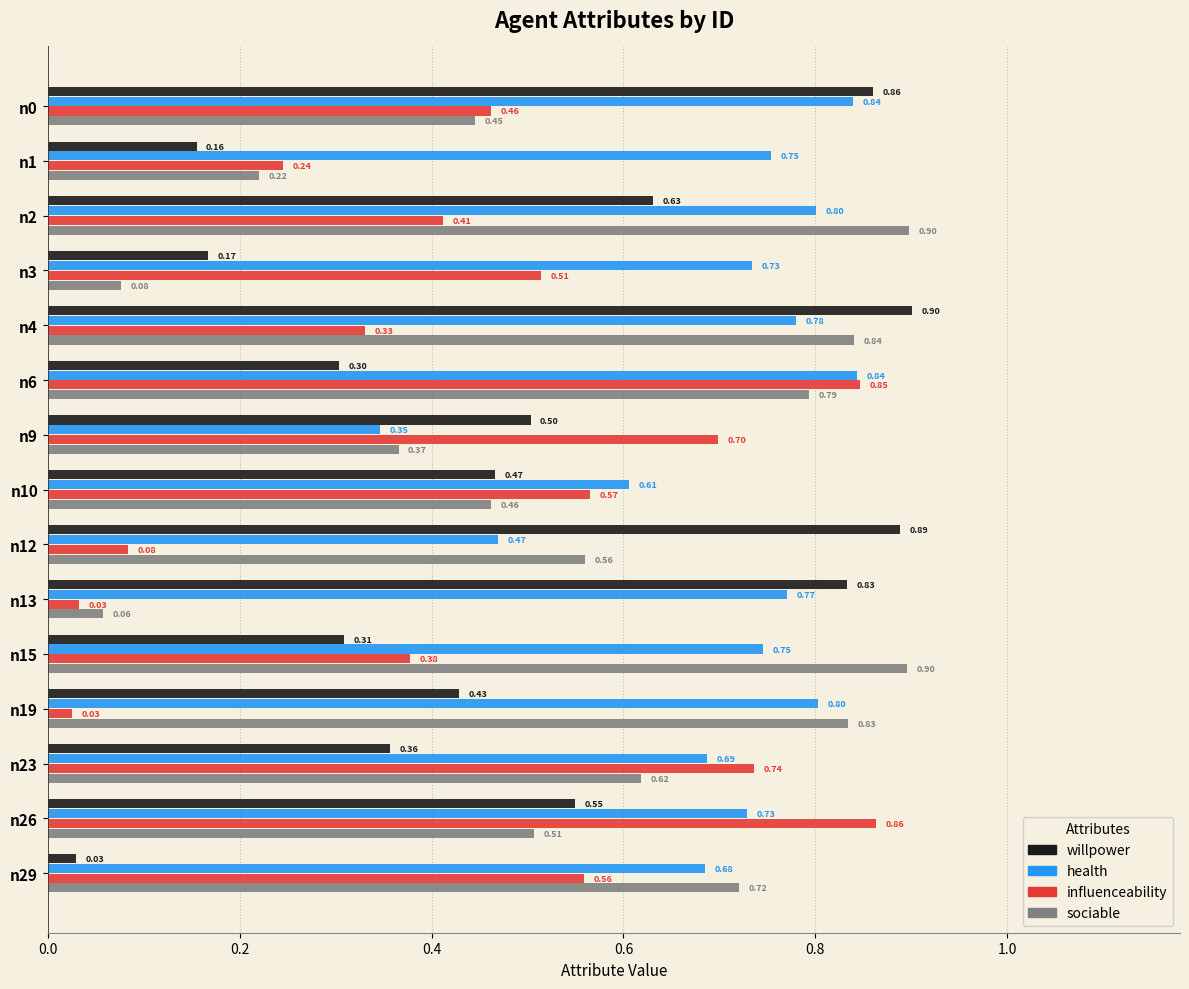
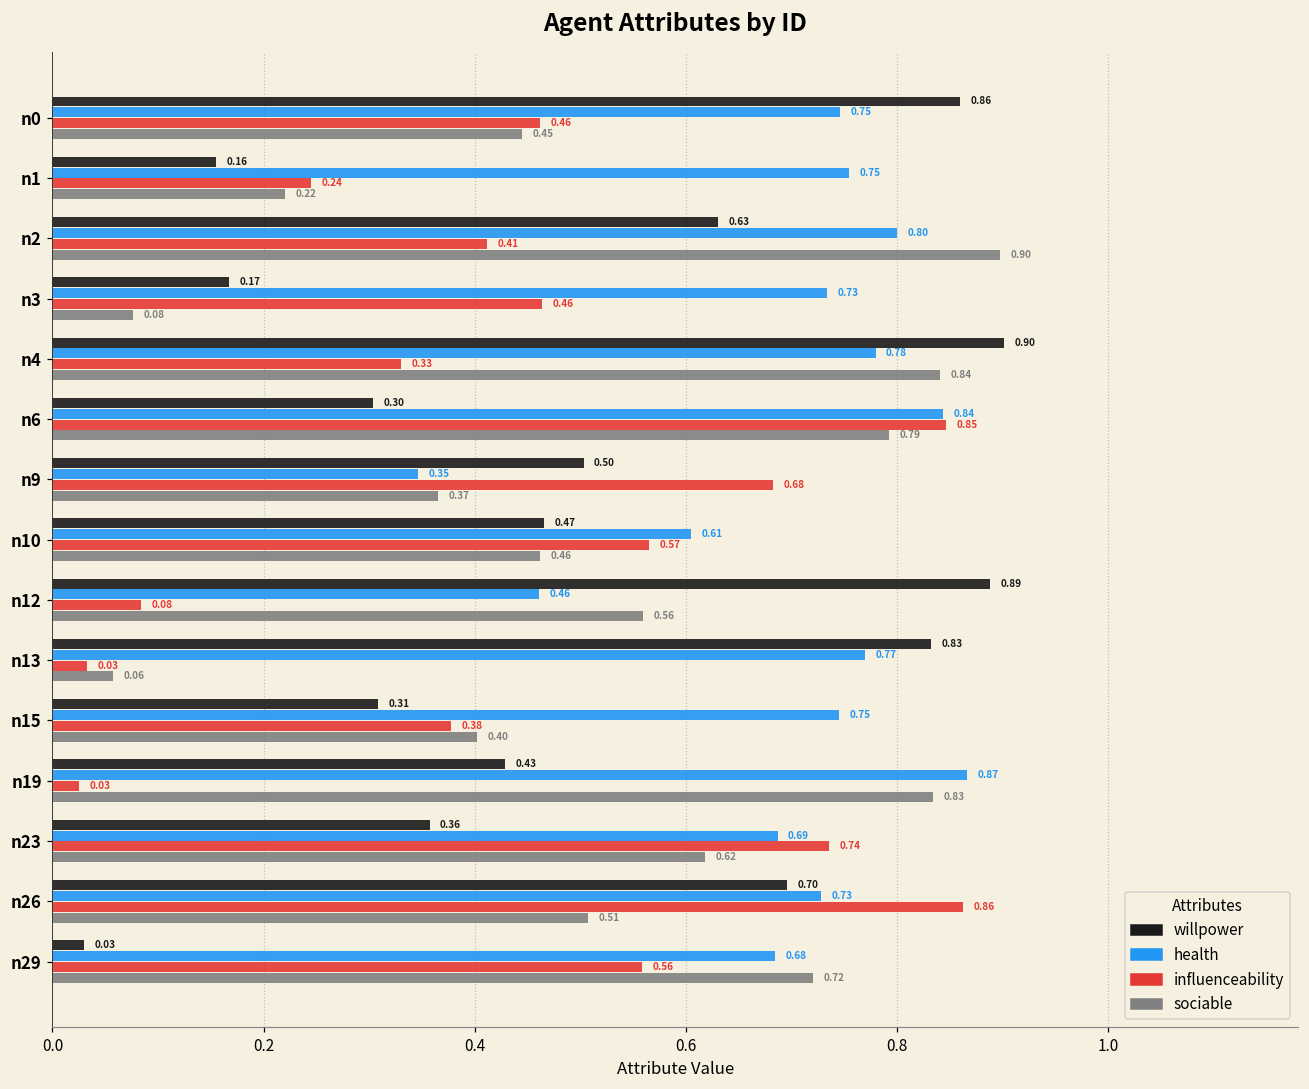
health, n0: 0.84 -> 0.75
influenceability, n3: 0.51 -> 0.46
influenceability, n9: 0.70 -> 0.68
health, n12: 0.47 -> 0.46
sociable, n15: 0.90 -> 0.40
health, n19: 0.80 -> 0.87
willpower, n26: 0.55 -> 0.70
